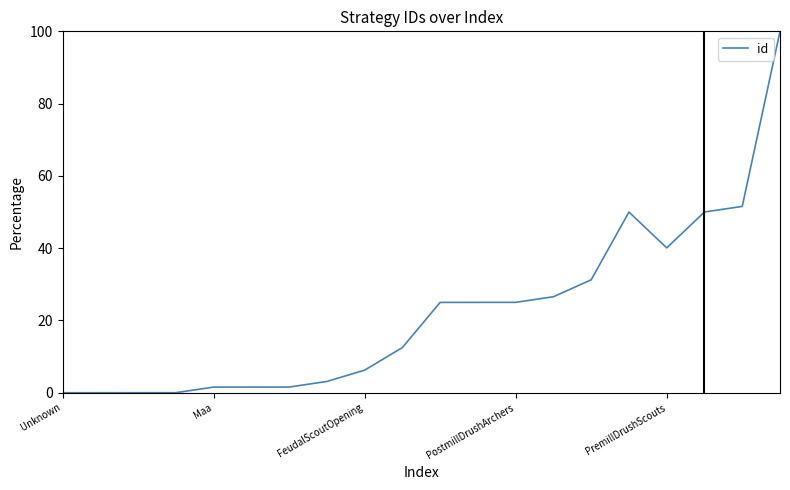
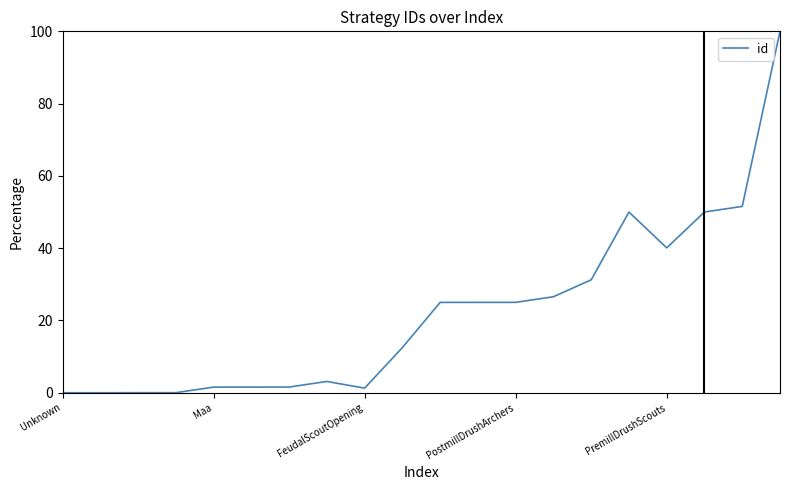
FeudalScoutOpening: 6 -> 1
